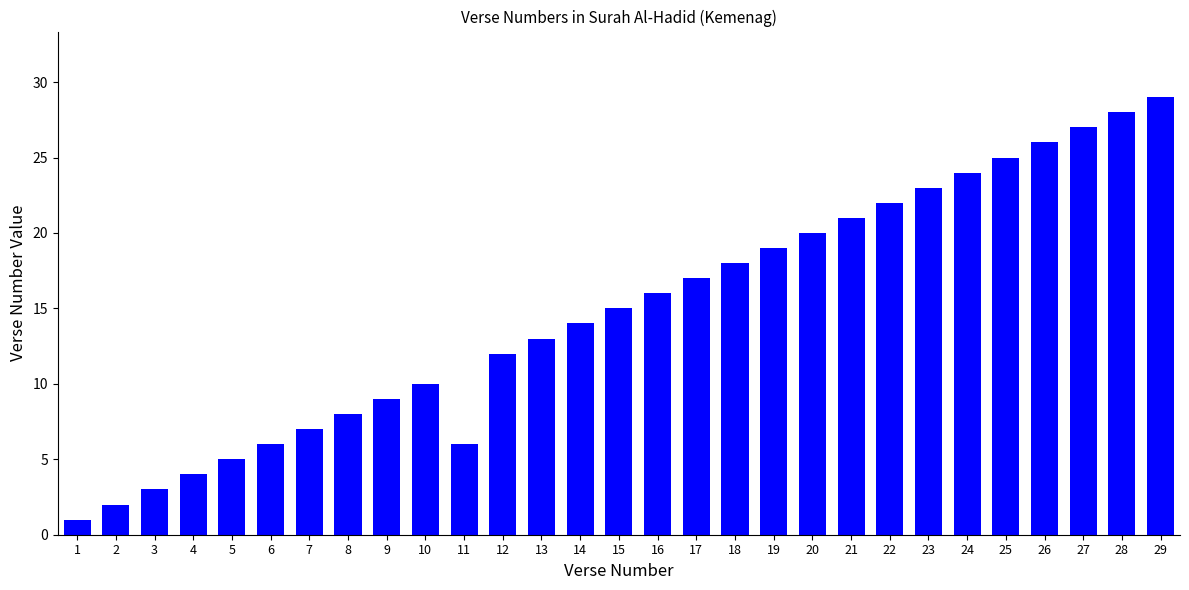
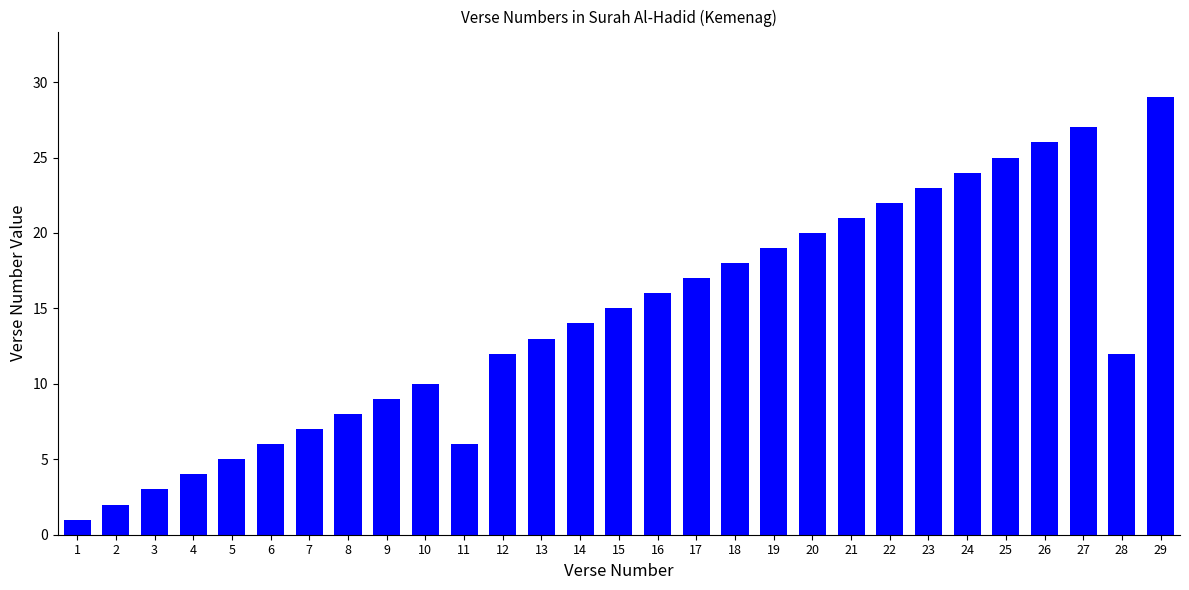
28: 28 -> 12
